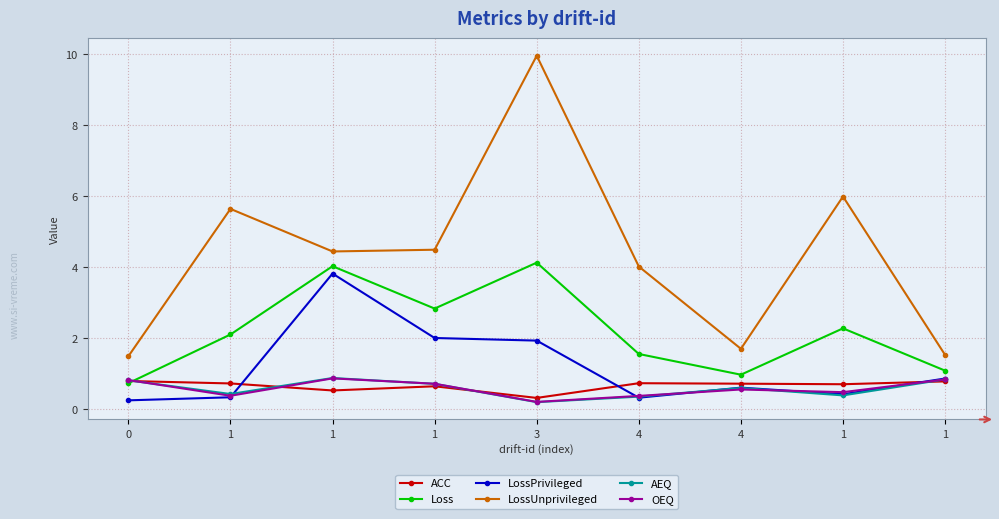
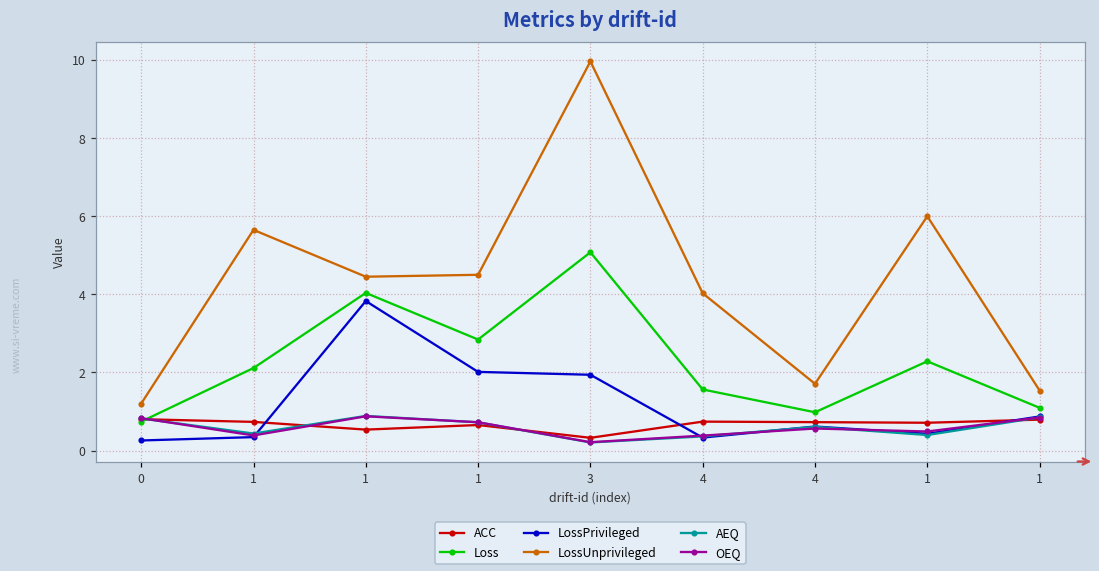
LossUnprivileged, 0: 1.5 -> 1.2
Loss, 3: 4.1 -> 5.1
